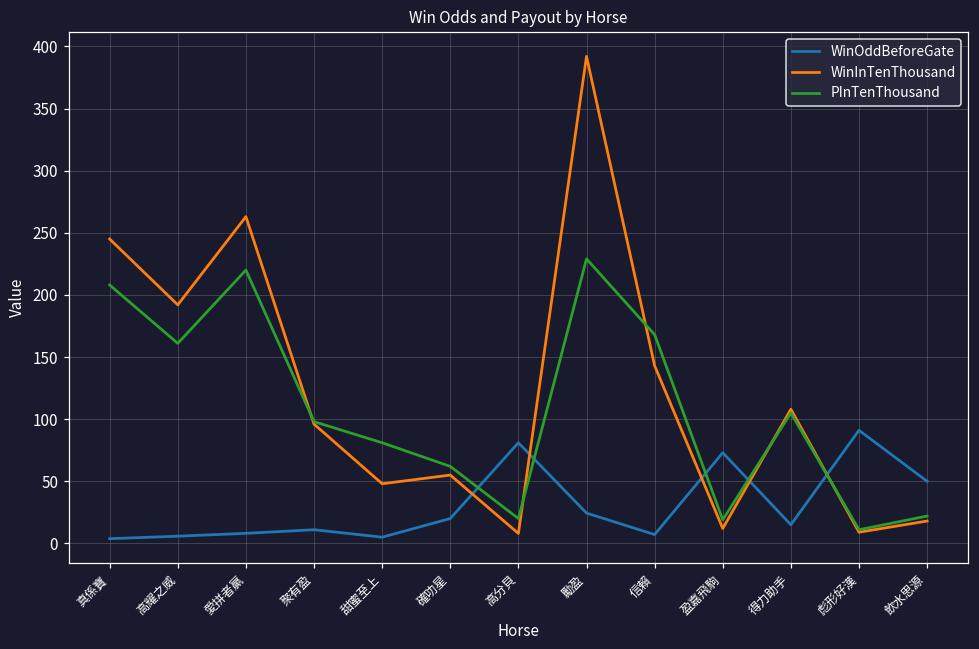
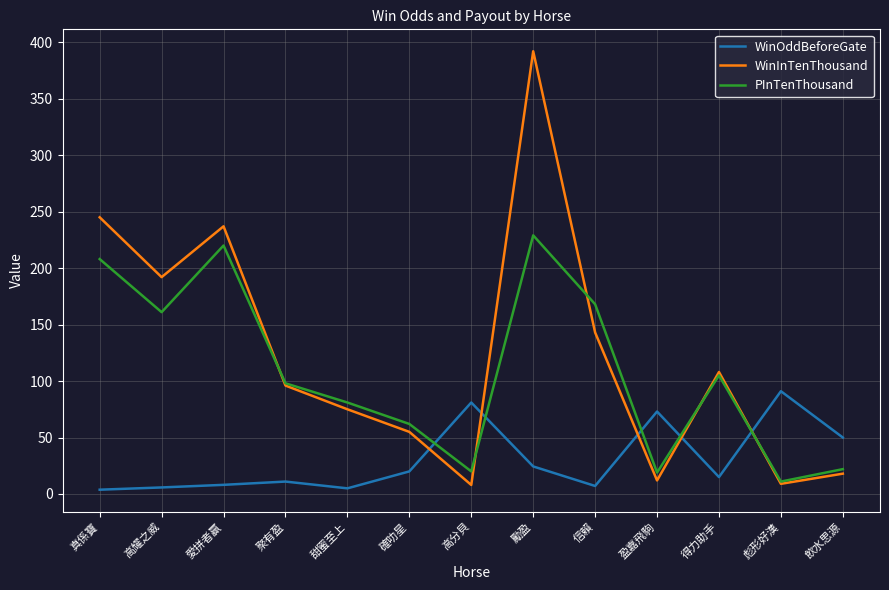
WinInTenThousand, 愛拼者贏: 263 -> 237
WinInTenThousand, 甜蜜至上: 48 -> 75
